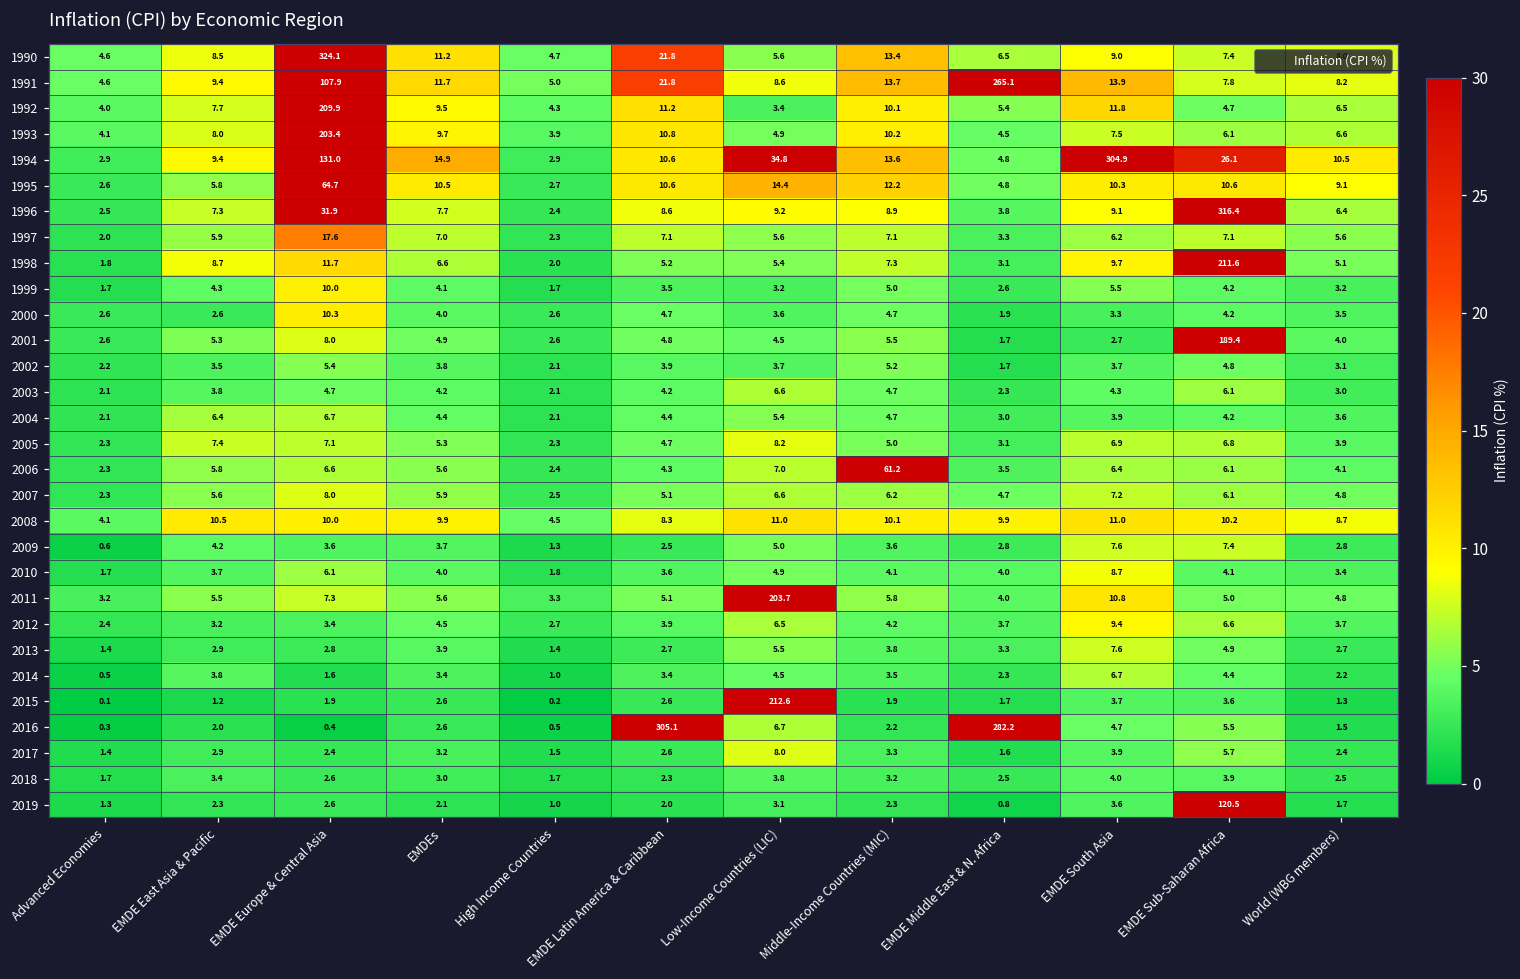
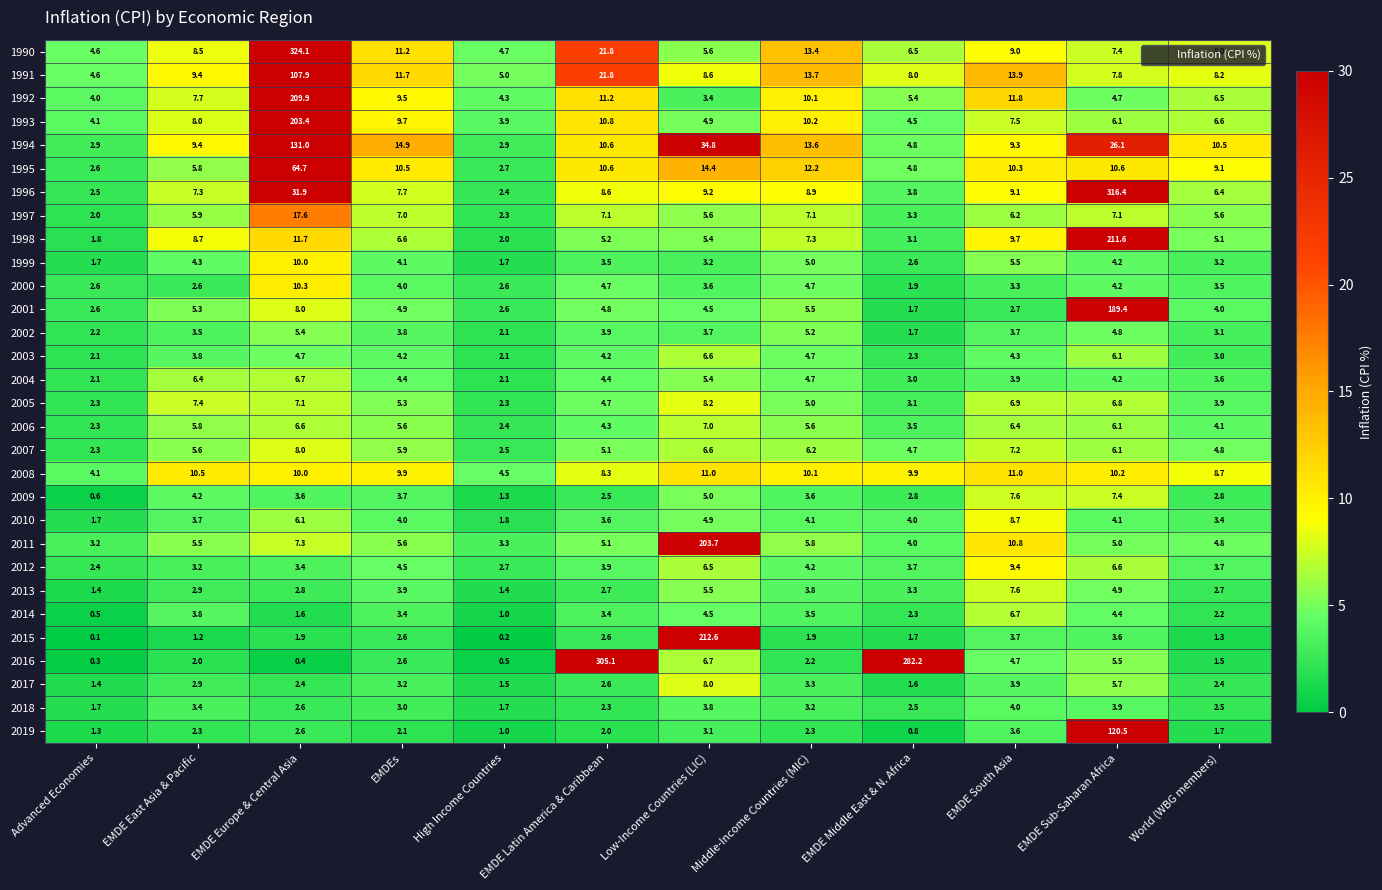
1991, EMDE Middle East & N. Africa: 265.1 -> 8.0
1994, EMDE South Asia: 304.9 -> 9.3
2006, Middle-Income Countries (MIC): 61.2 -> 5.6
